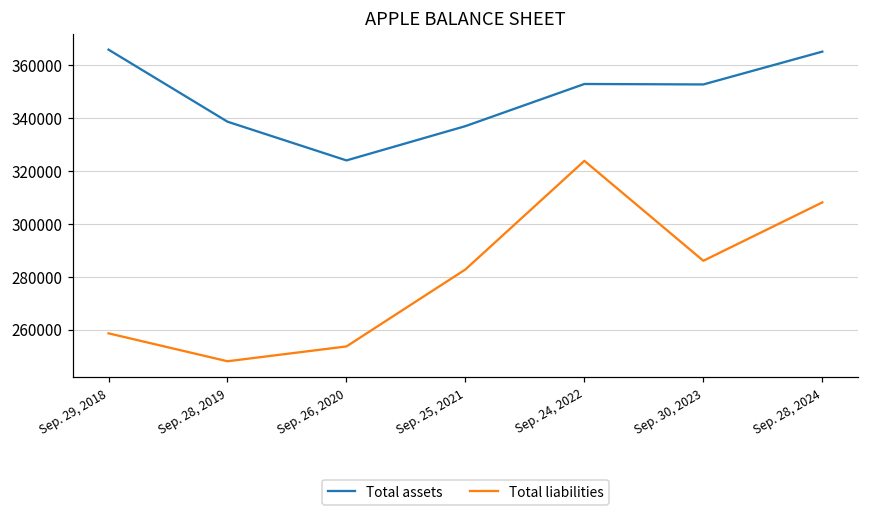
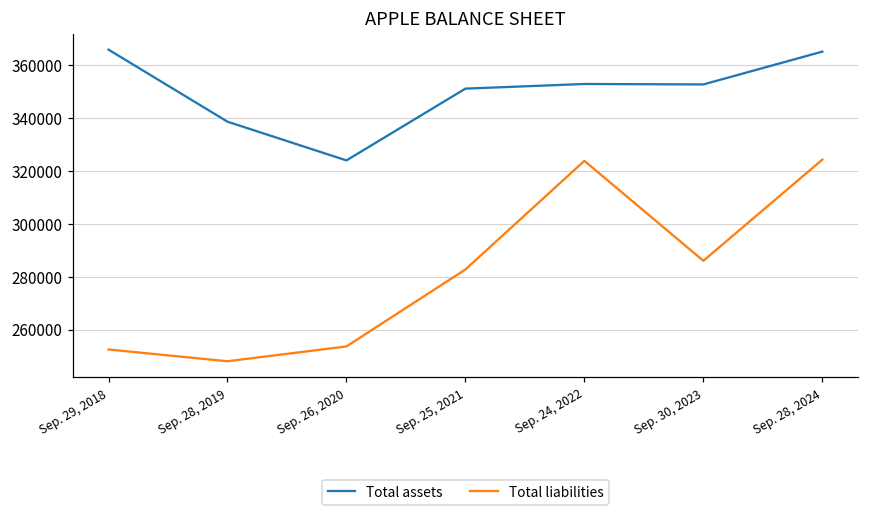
Total liabilities, Sep. 29, 2018: 259000 -> 252000
Total assets, Sep. 25, 2021: 337000 -> 351000
Total liabilities, Sep. 28, 2024: 308000 -> 324000
